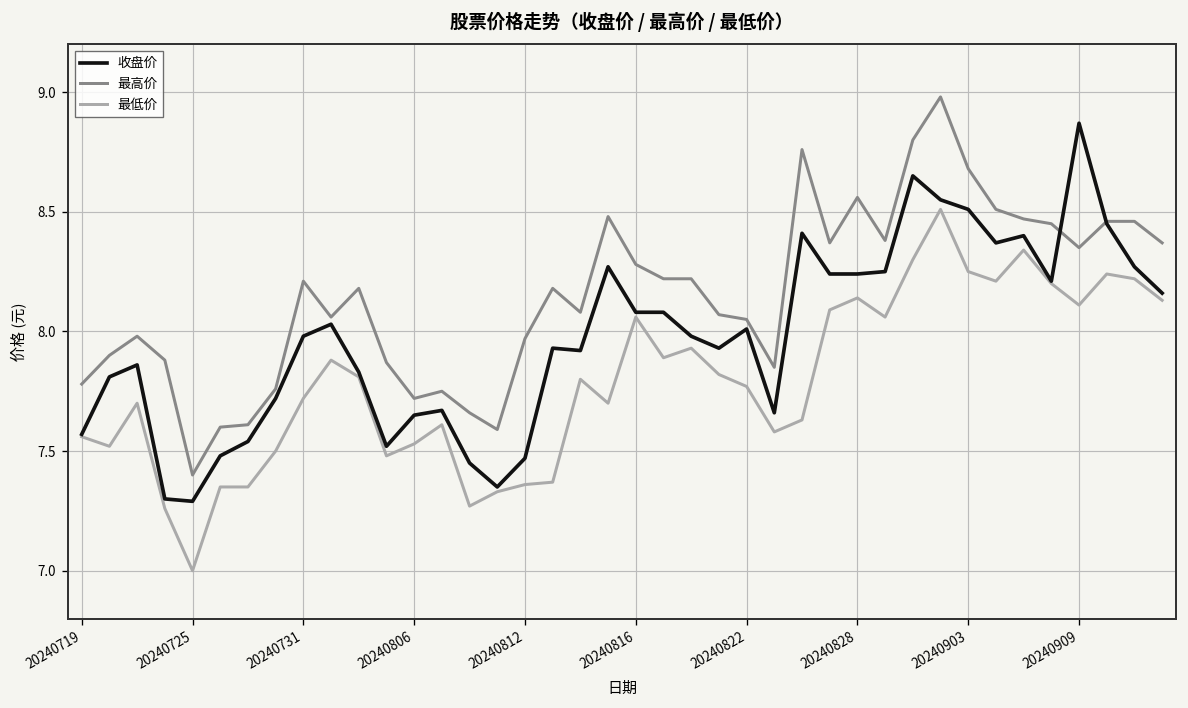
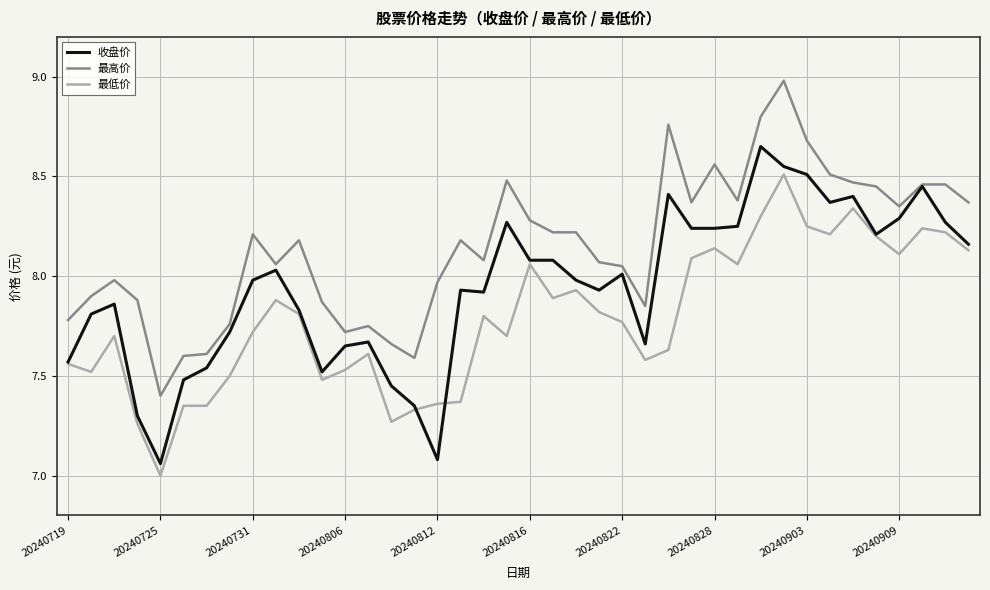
收盘价, 20240725: 7.29 -> 7.06
收盘价, 20240812: 7.47 -> 7.08
收盘价, 20240909: 8.87 -> 8.29
